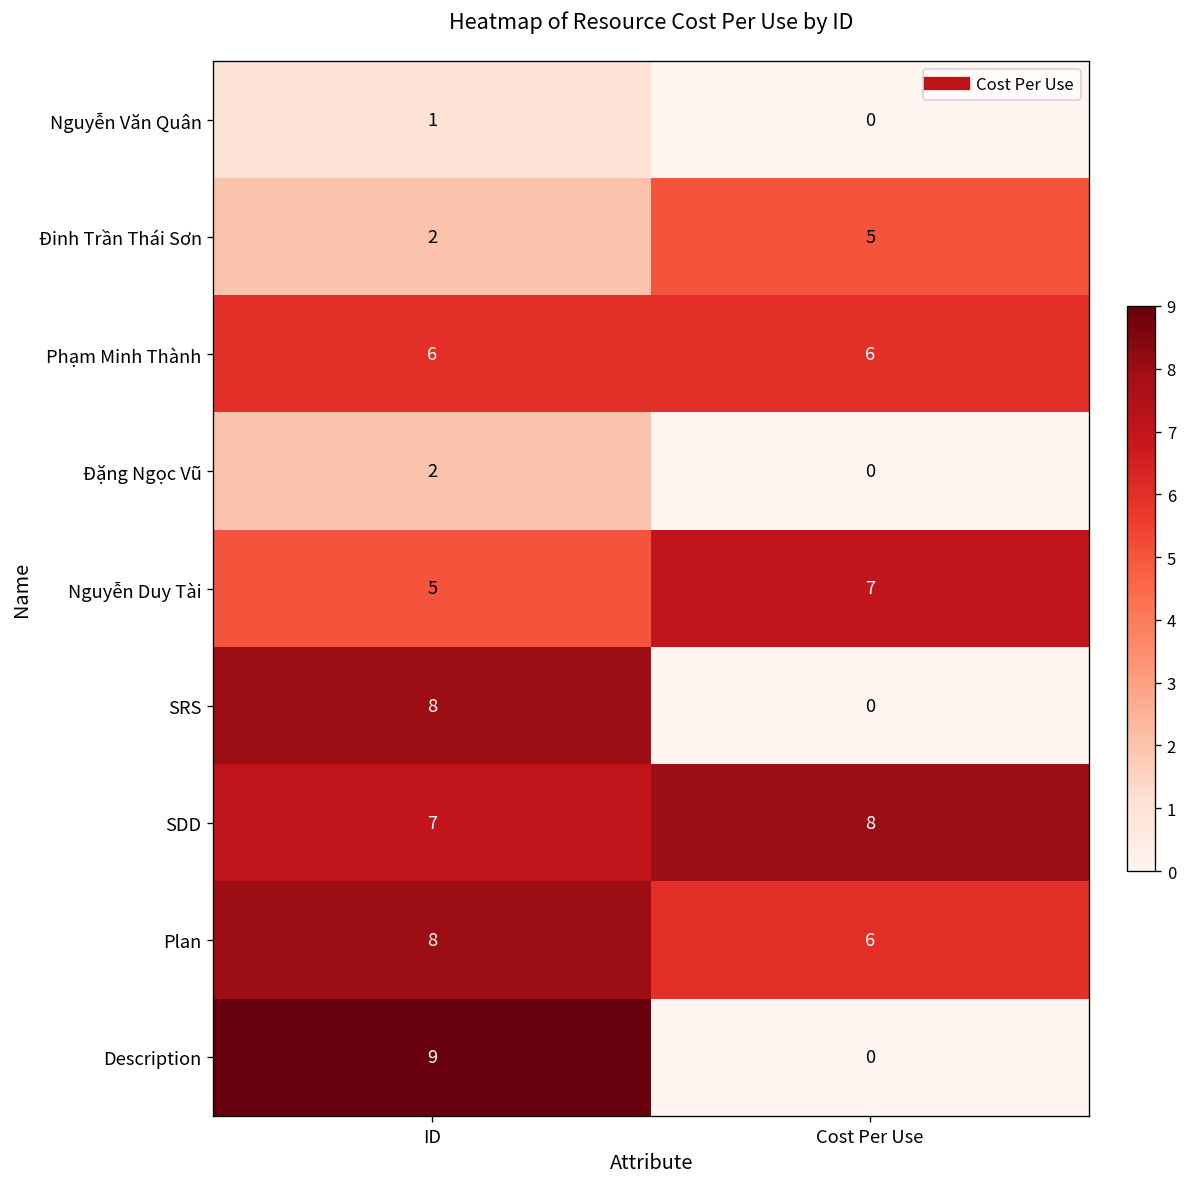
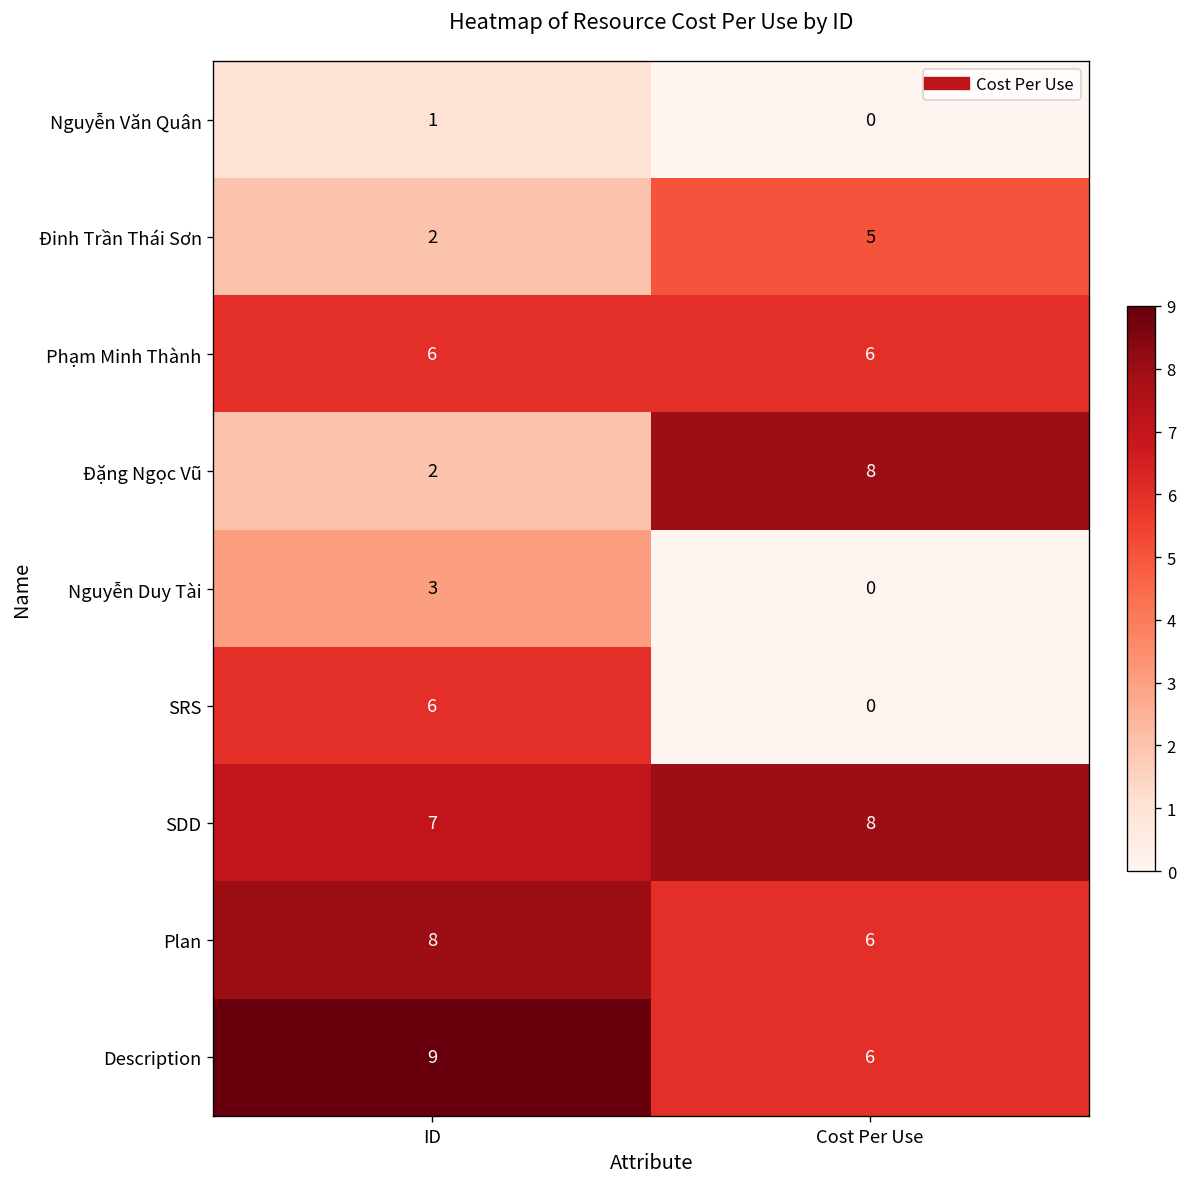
Đặng Ngọc Vũ, Cost Per Use: 0 -> 8
Nguyễn Duy Tài, ID: 5 -> 3
Nguyễn Duy Tài, Cost Per Use: 7 -> 0
SRS, ID: 8 -> 6
Description, Cost Per Use: 0 -> 6
